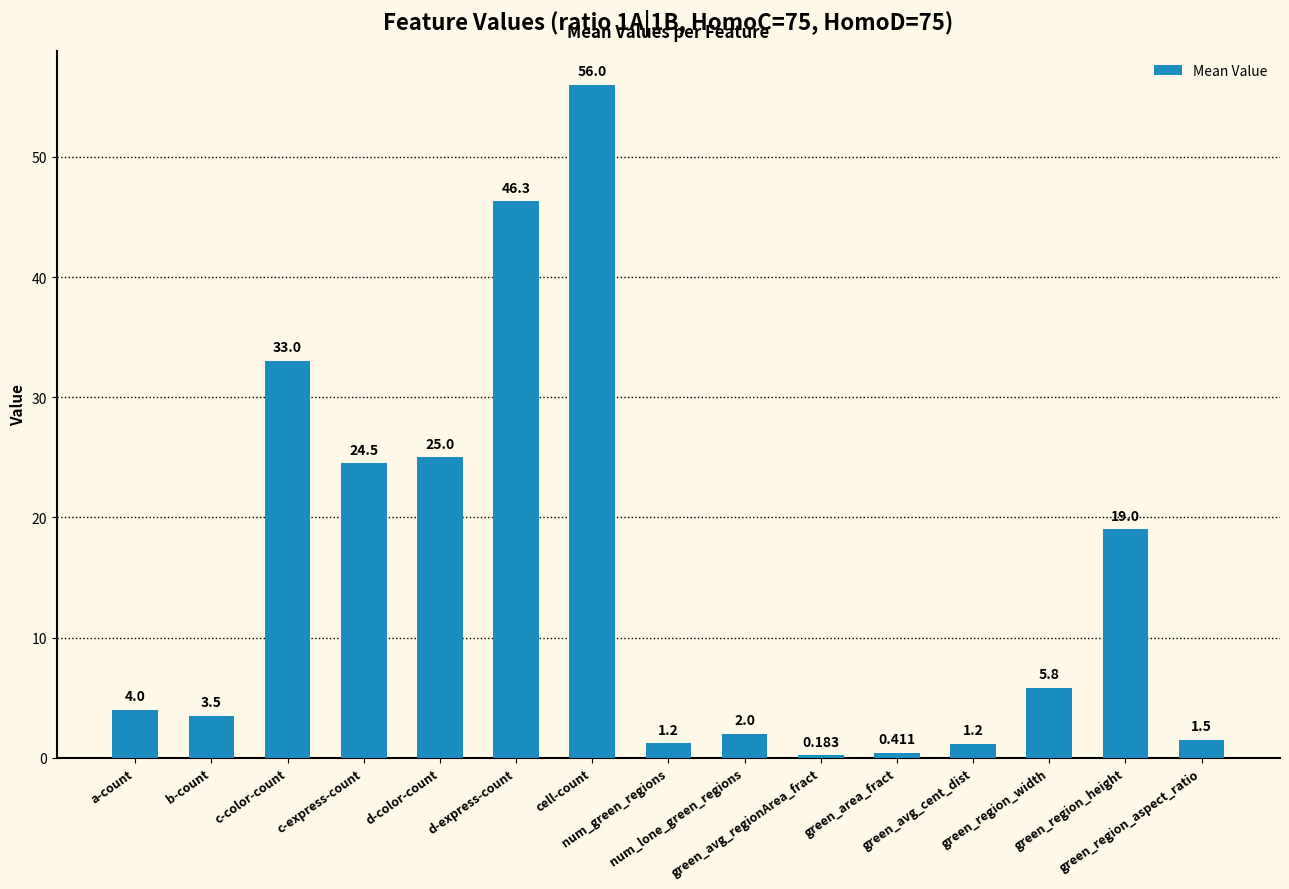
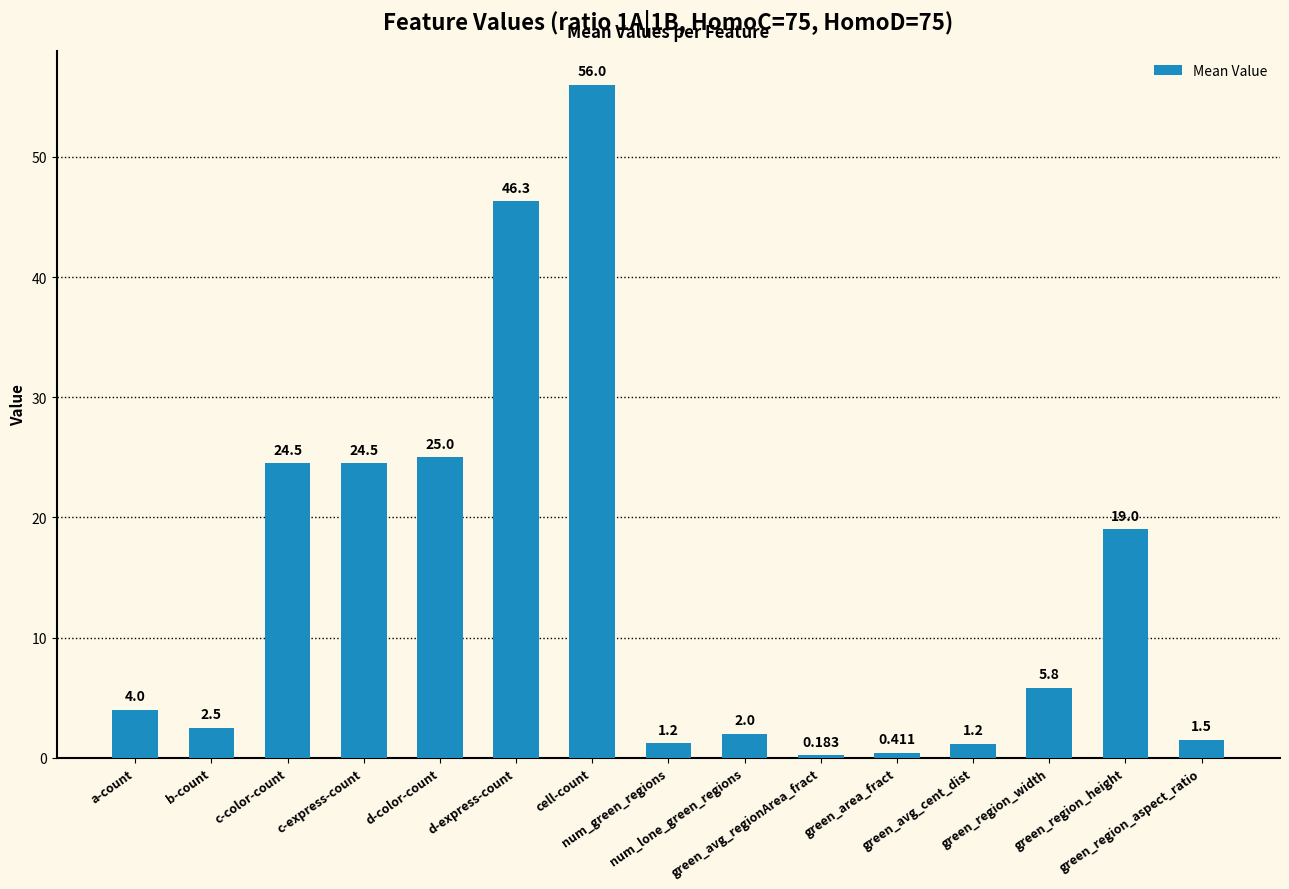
b-count: 3.5 -> 2.5
c-color-count: 33.0 -> 24.5
